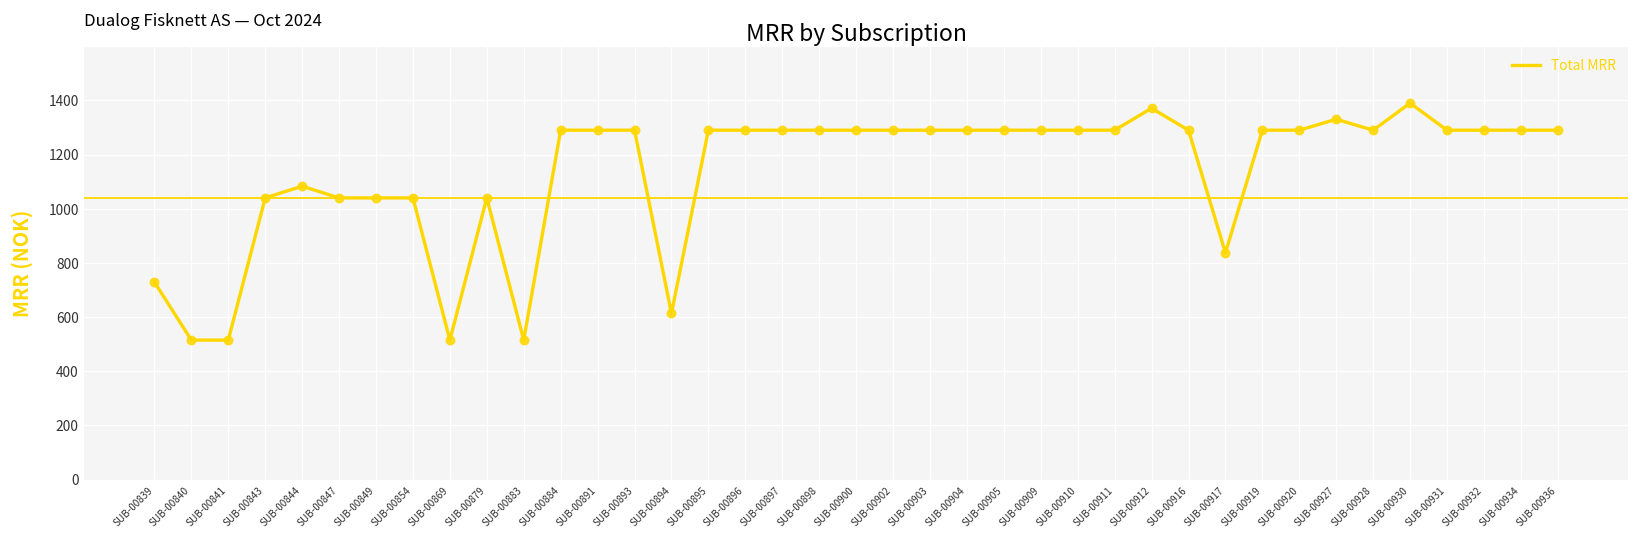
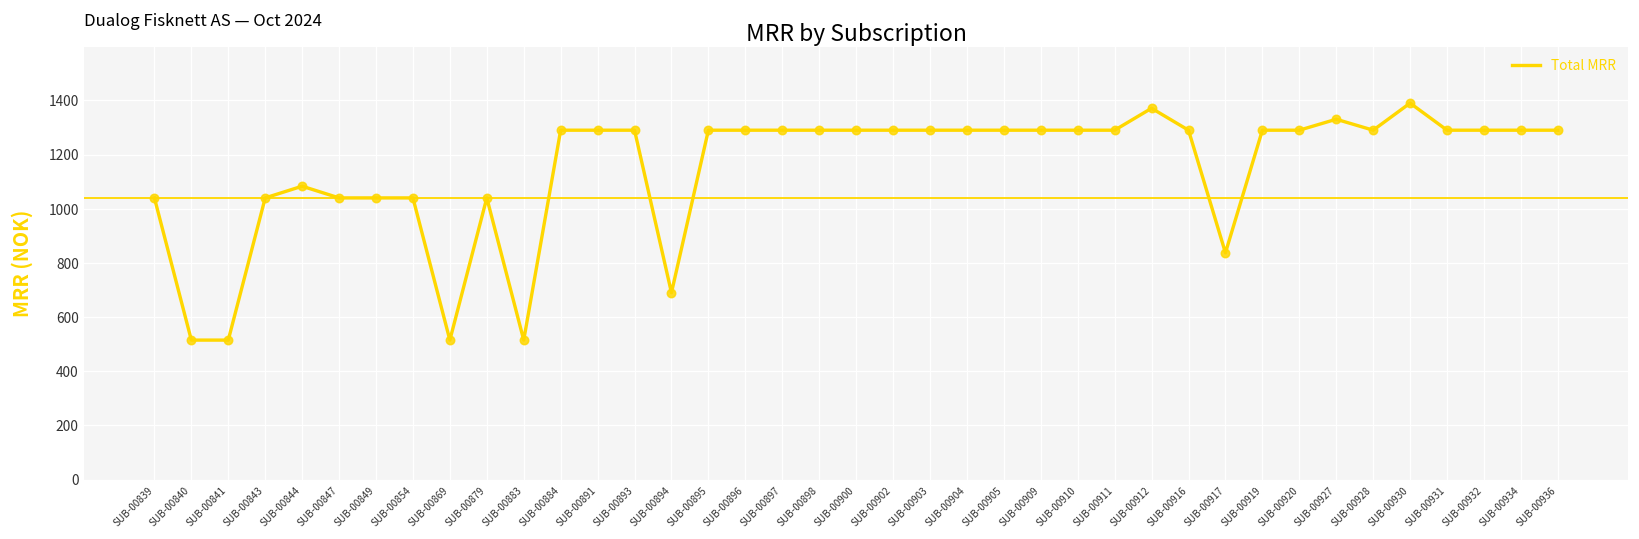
SUB-00839: 730 -> 1040
SUB-00894: 610 -> 690
